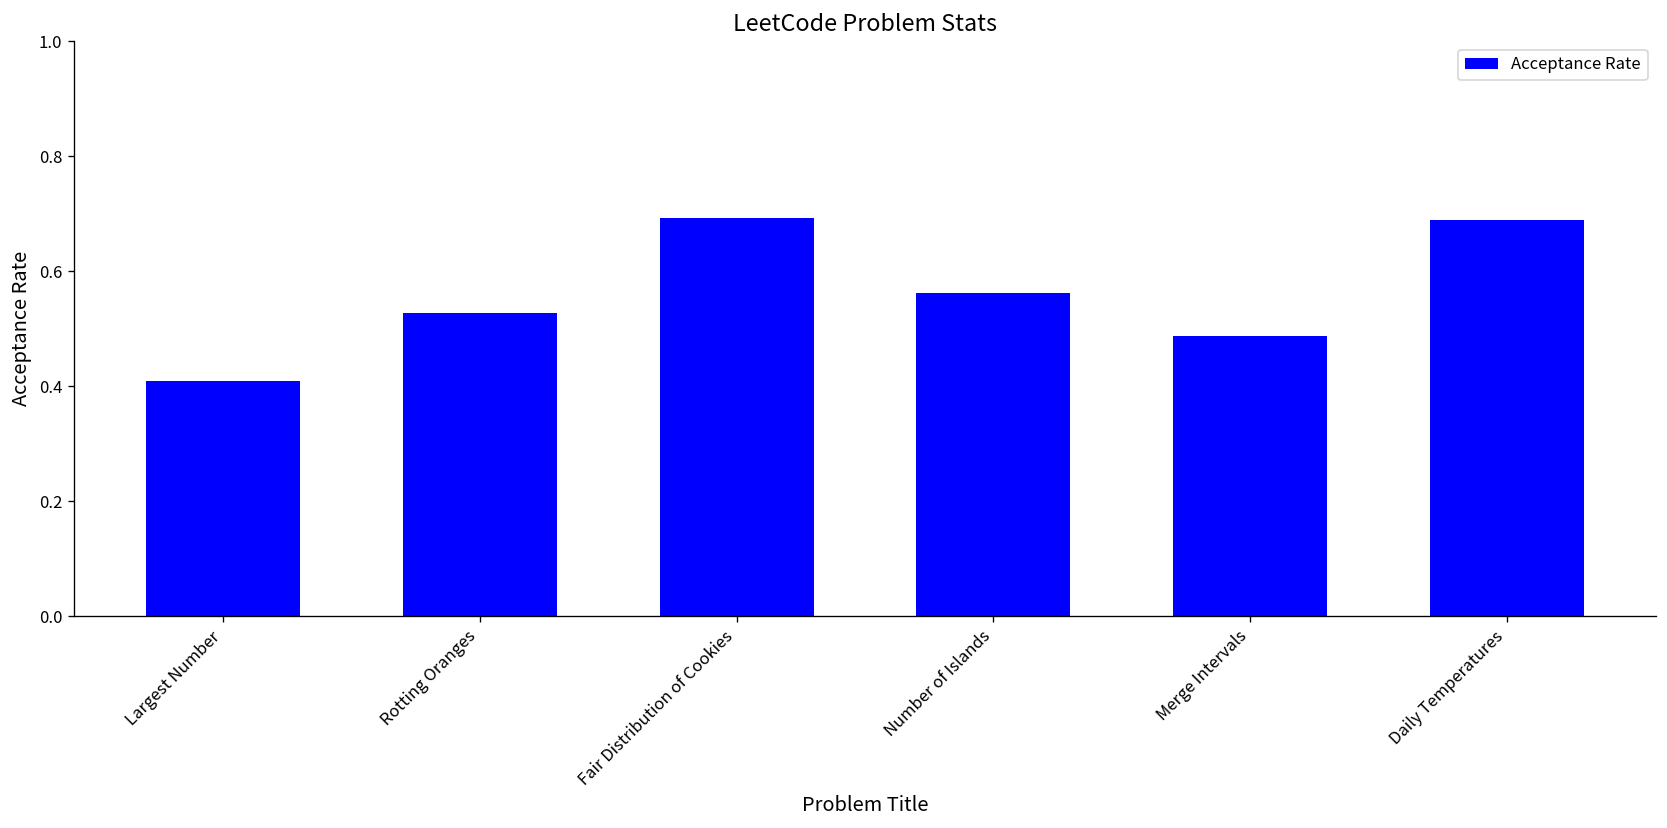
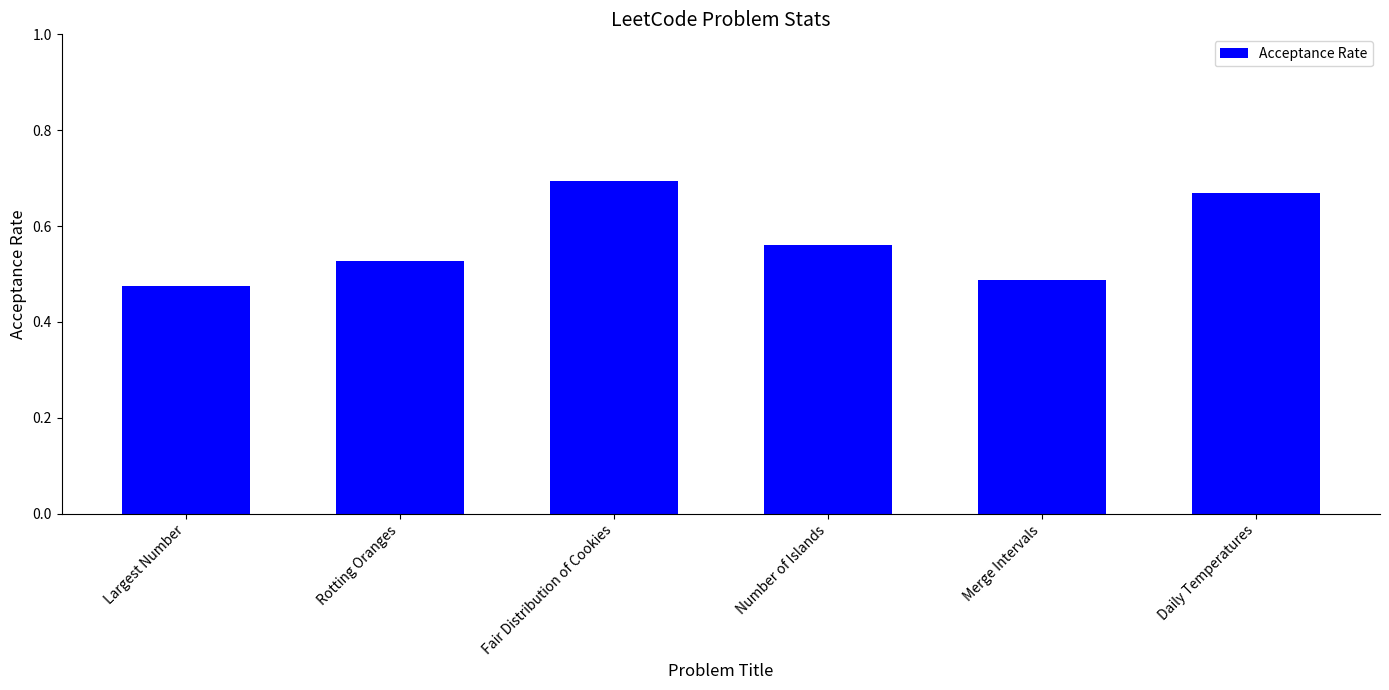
Largest Number: 0.41 -> 0.48
Daily Temperatures: 0.69 -> 0.67
